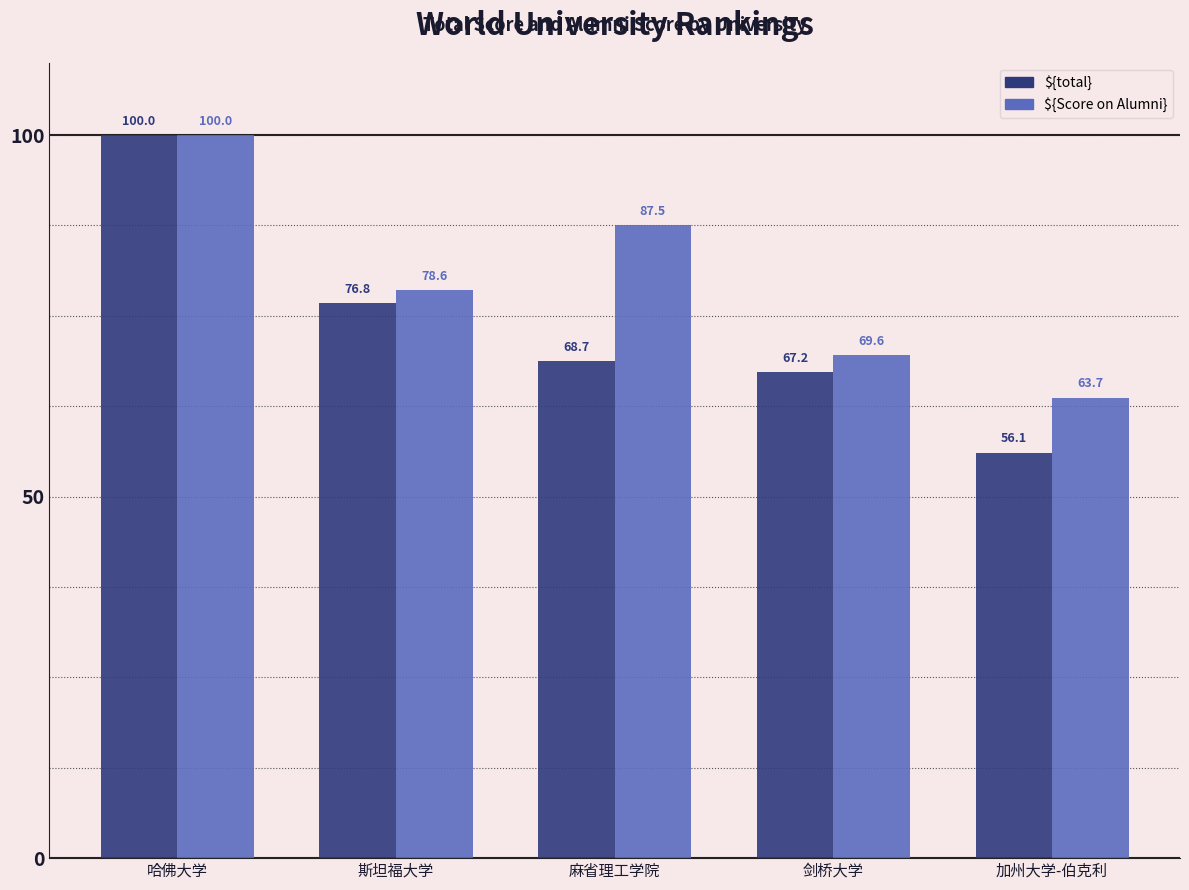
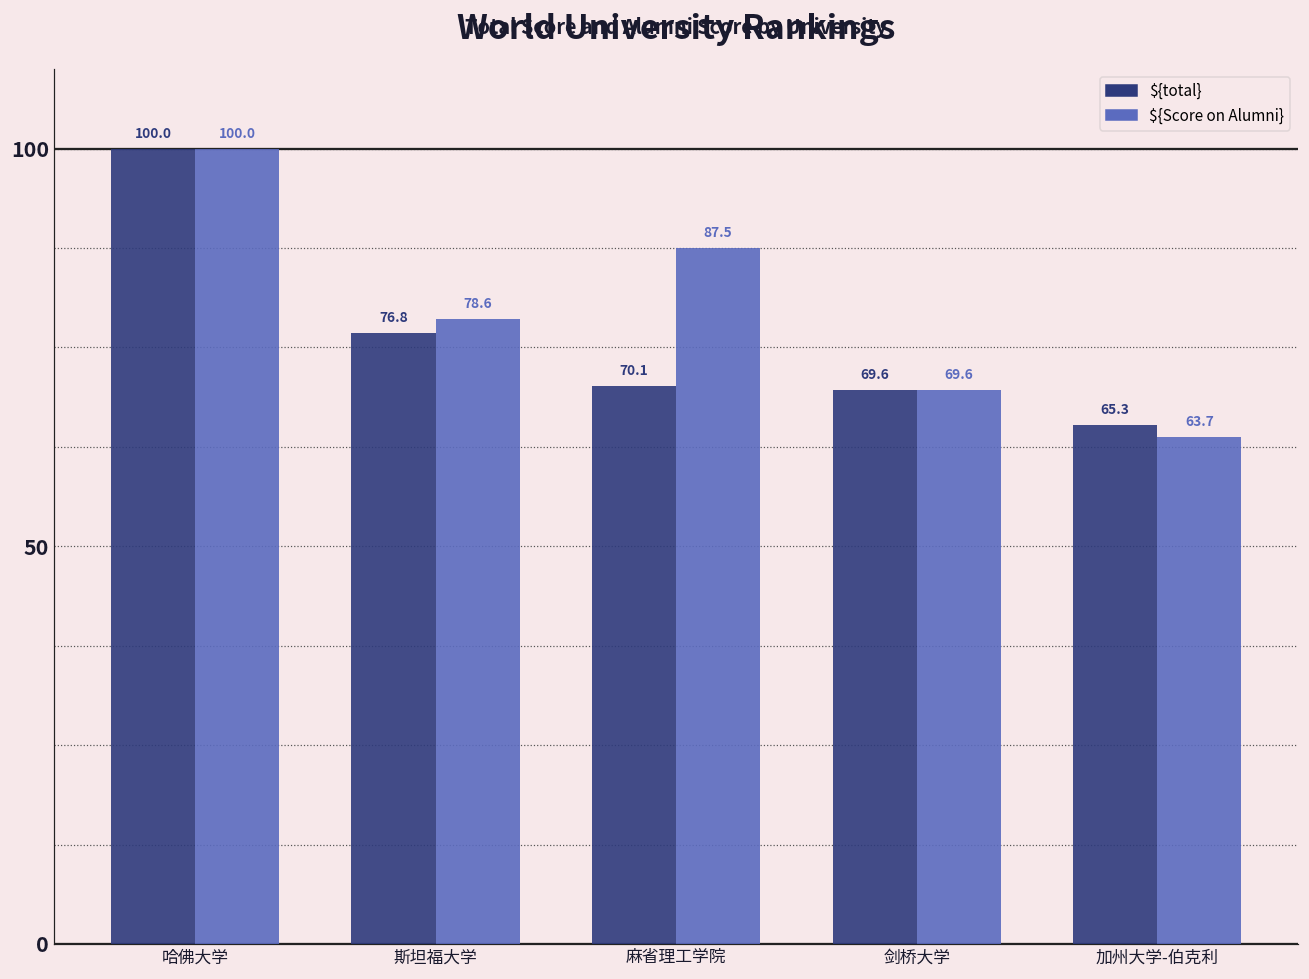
${total}, 麻省理工学院: 68.7 -> 70.1
${total}, 剑桥大学: 67.2 -> 69.6
${total}, 加州大学-伯克利: 56.1 -> 65.3
